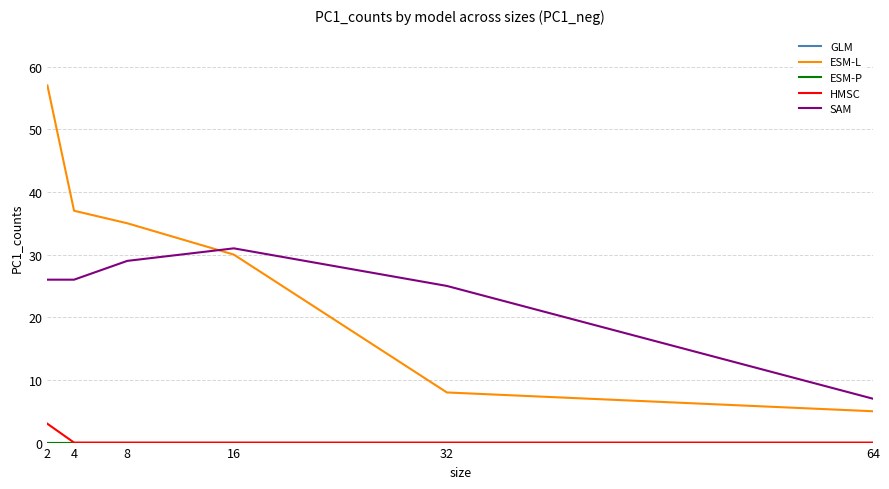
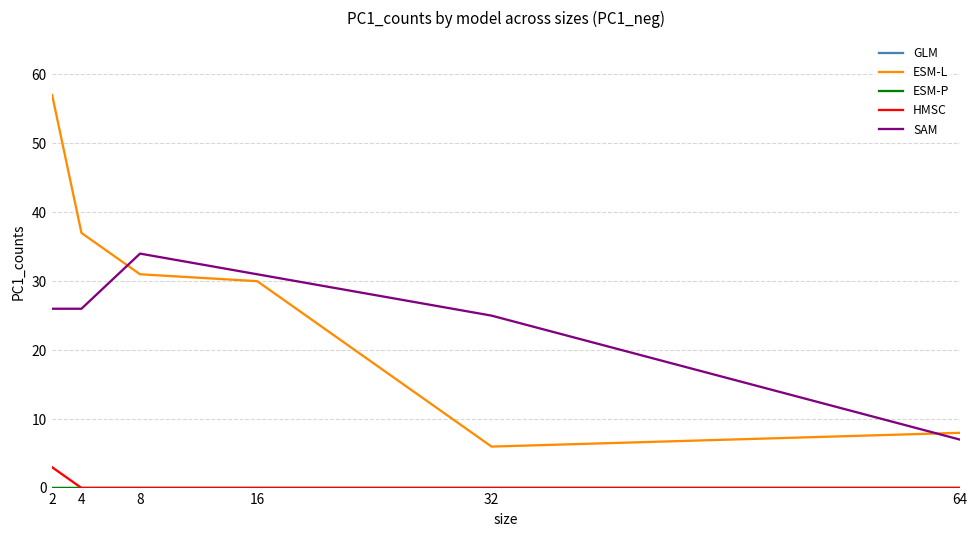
ESM-L, 8: 35 -> 31
SAM, 8: 29 -> 34
ESM-L, 32: 8 -> 6
ESM-L, 64: 5 -> 8
